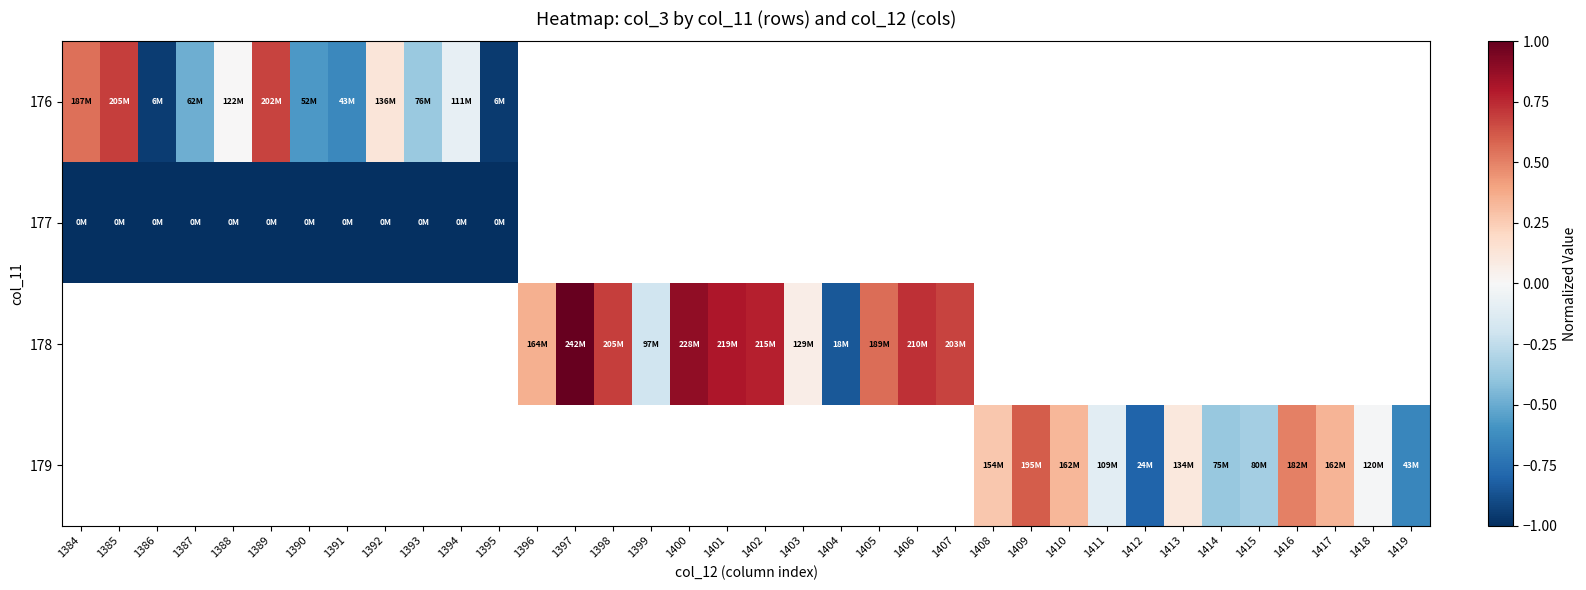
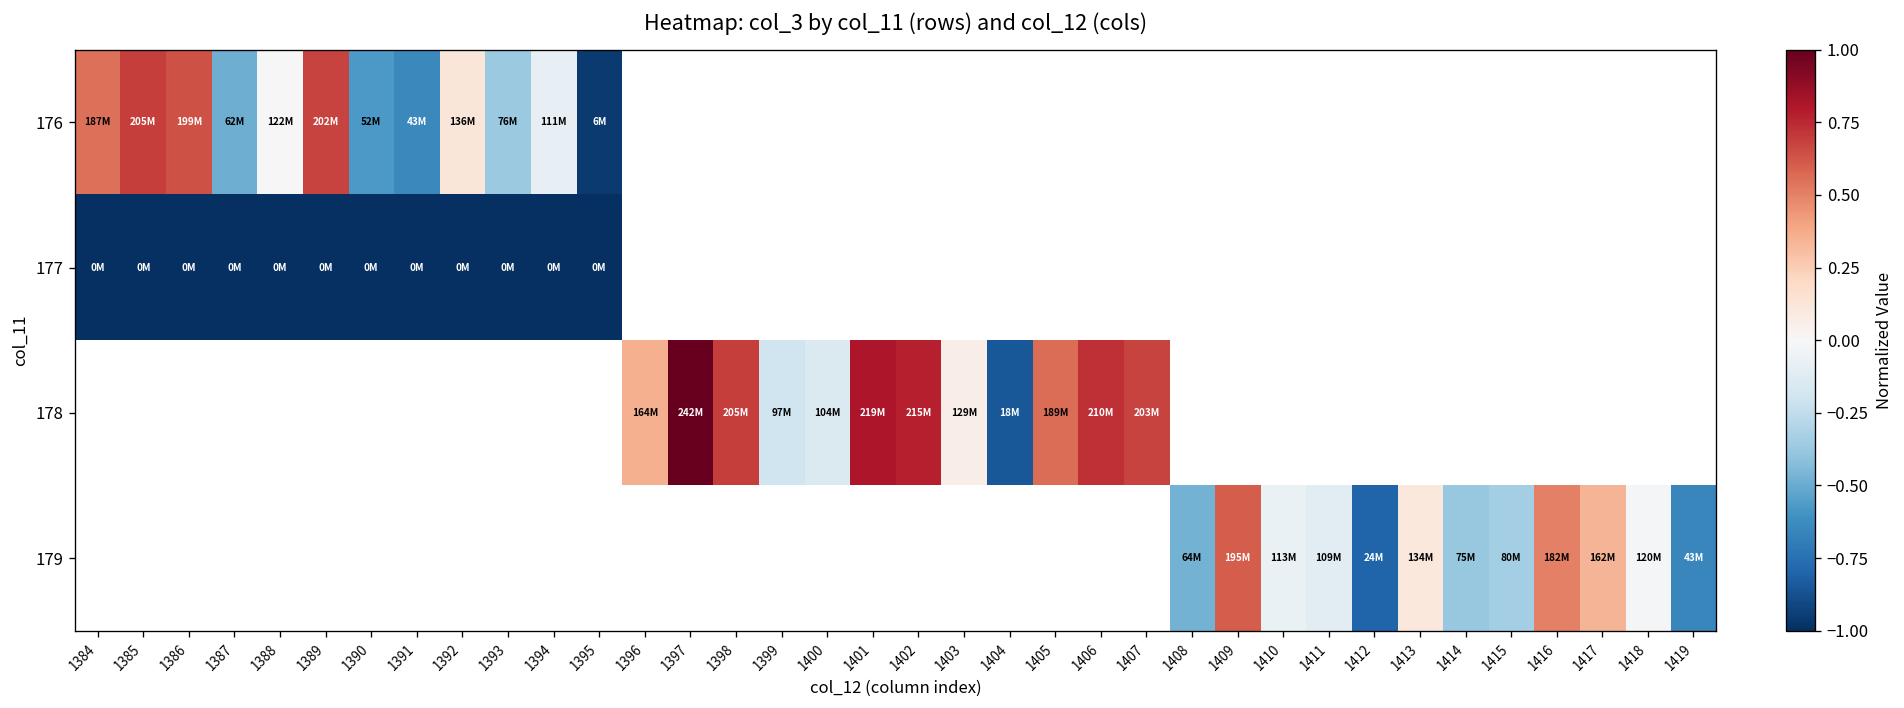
176, 1386: 6M -> 199M
178, 1400: 228M -> 104M
179, 1408: 154M -> 64M
179, 1410: 162M -> 113M
